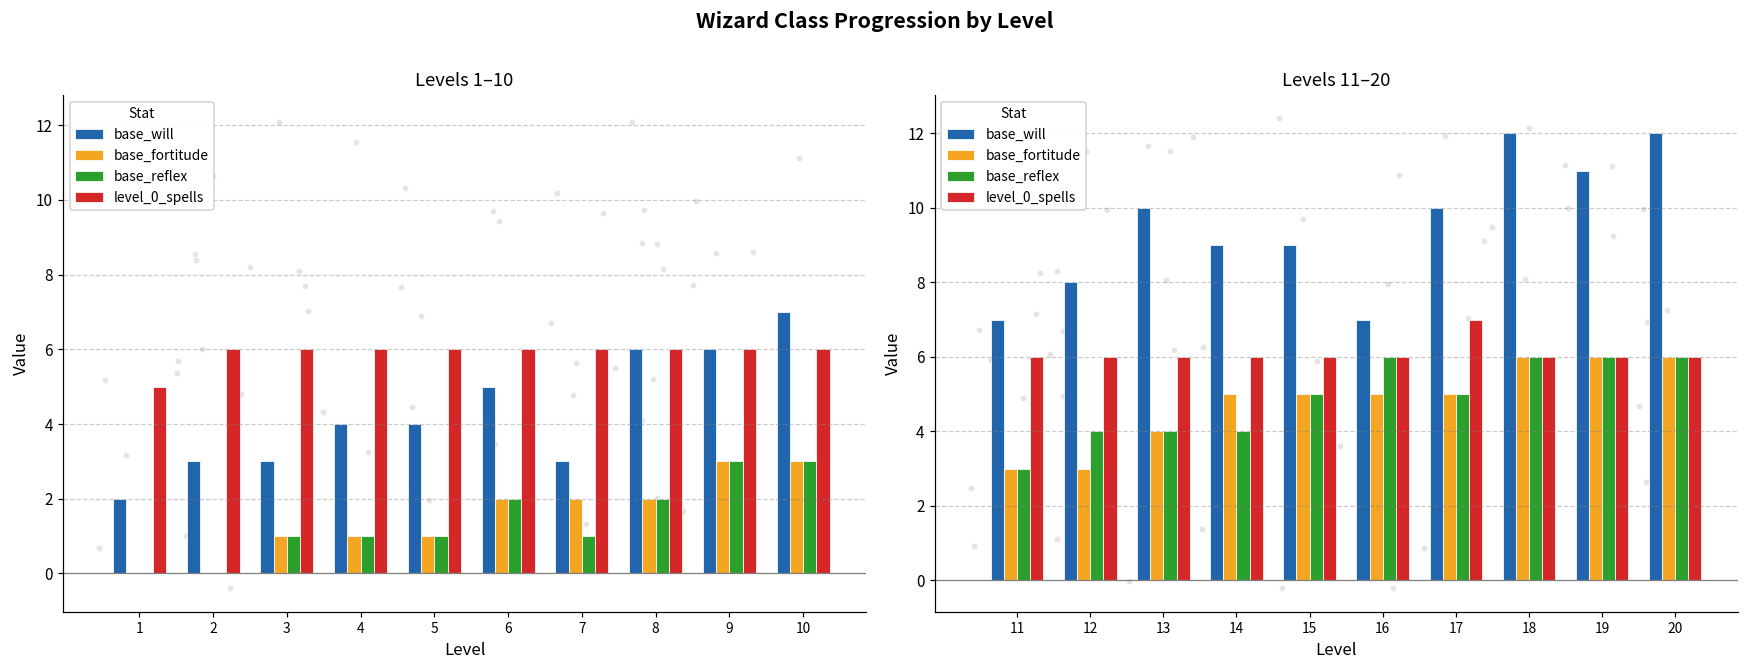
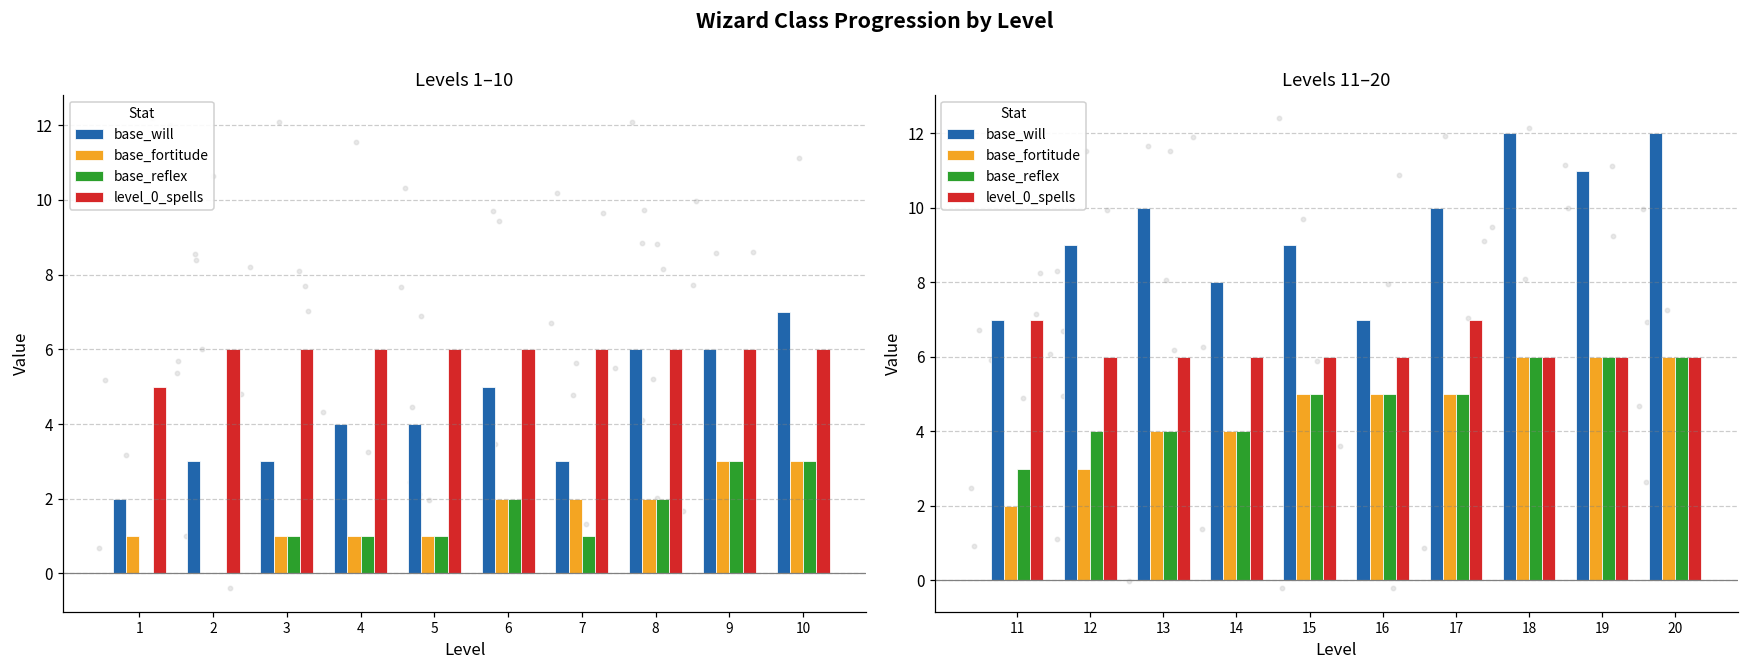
Levels 1–10, base_fortitude, 1: 0 -> 1
Levels 11–20, base_fortitude, 11: 3 -> 2
Levels 11–20, level_0_spells, 11: 6 -> 7
Levels 11–20, base_will, 12: 8 -> 9
Levels 11–20, base_will, 14: 9 -> 8
Levels 11–20, base_fortitude, 14: 5 -> 4
Levels 11–20, base_reflex, 16: 6 -> 5
